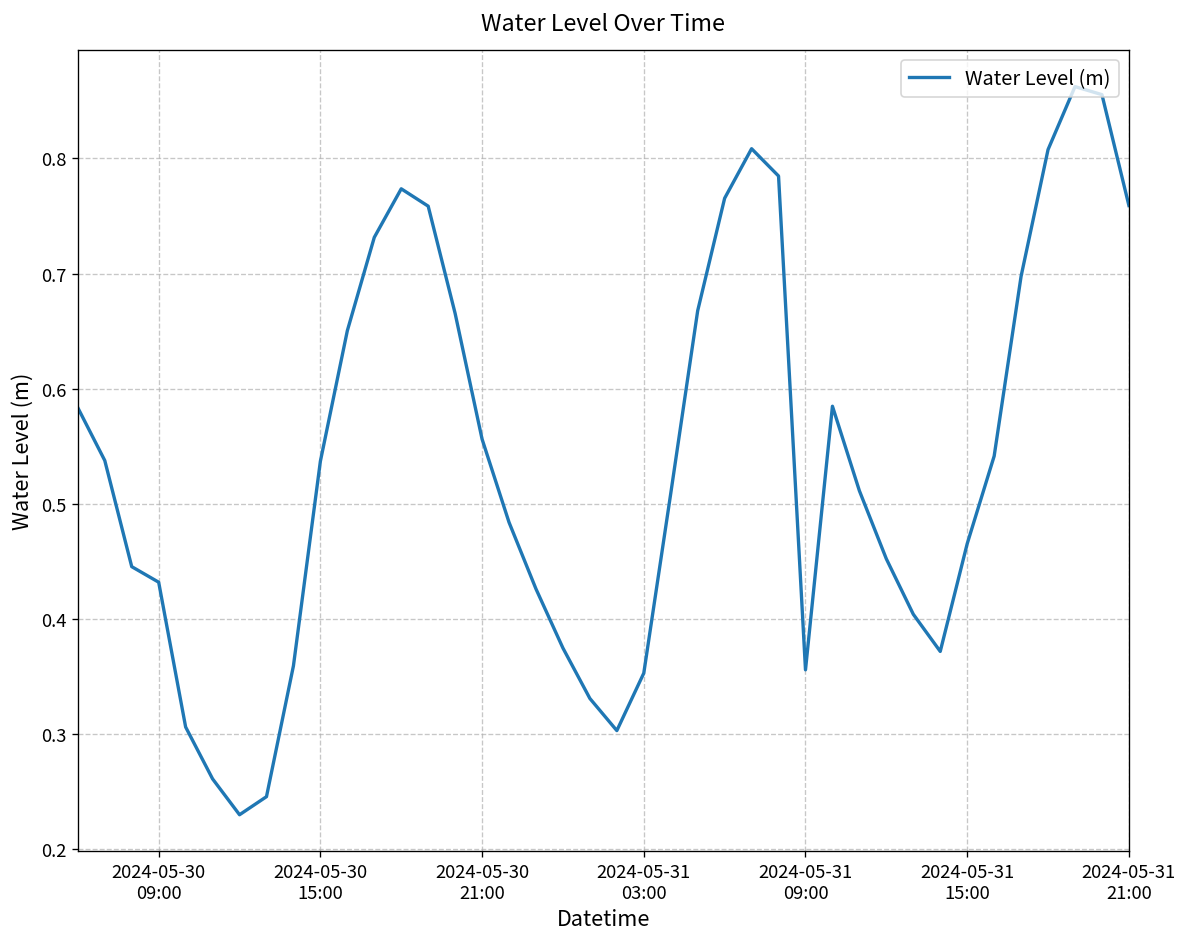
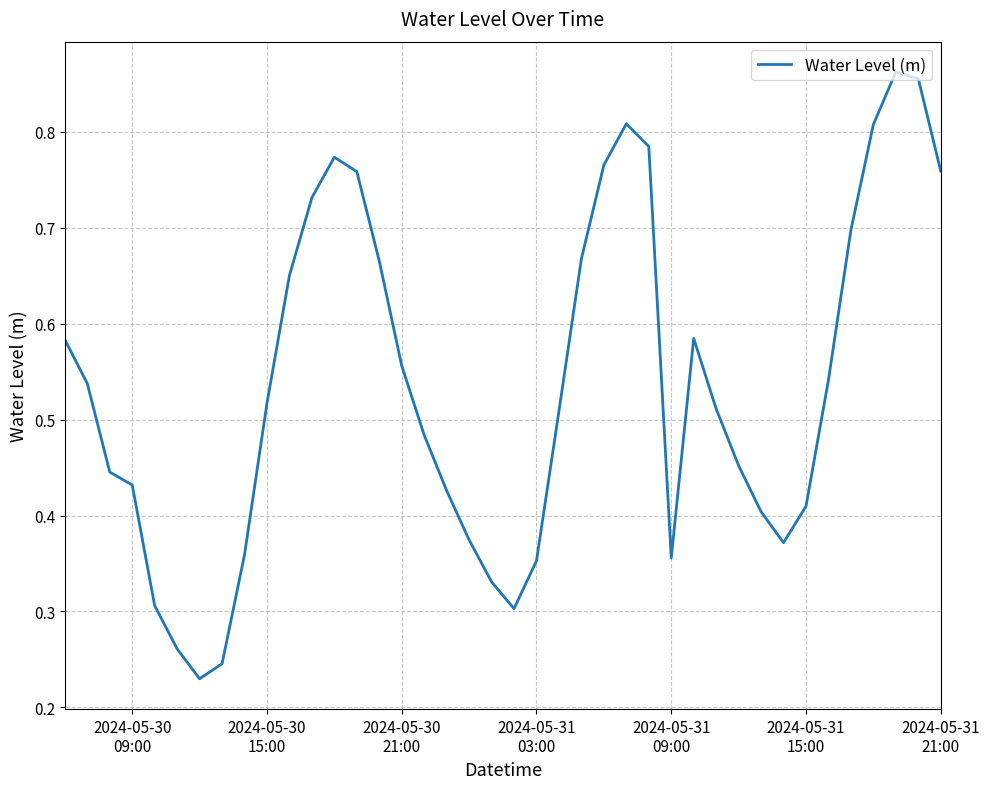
2024-05-30 15:00: 0.54 -> 0.52
2024-05-31 15:00: 0.47 -> 0.41
